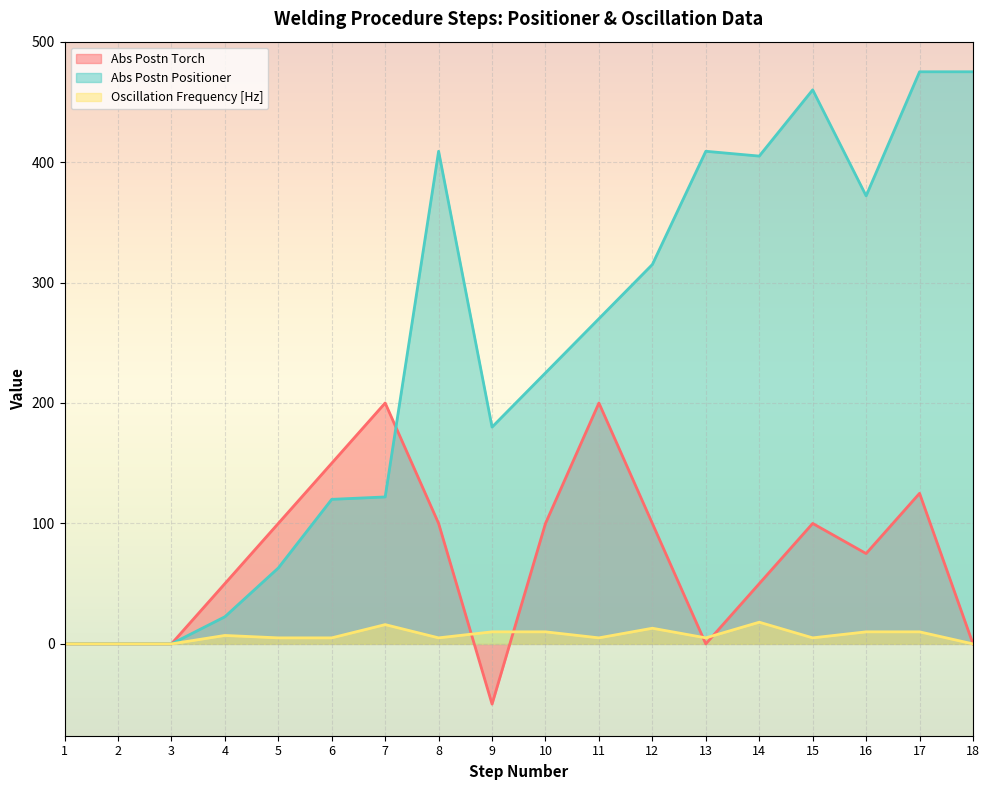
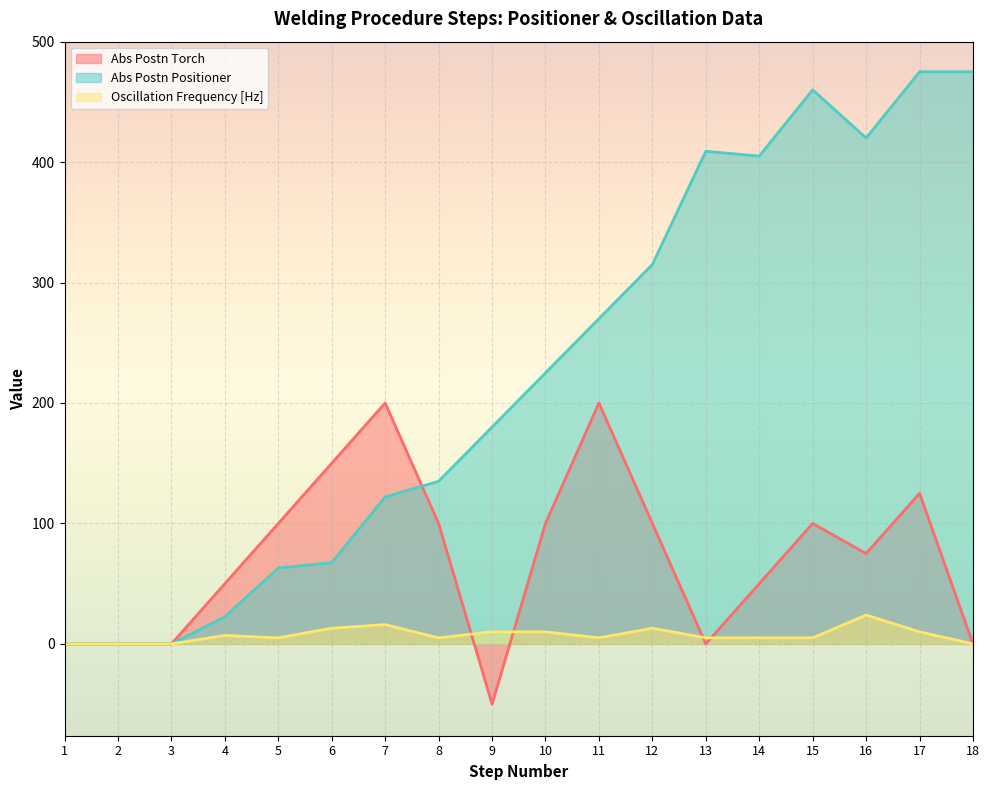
Abs Postn Positioner, 6: 120 -> 68
Oscillation Frequency [Hz], 6: 5 -> 13
Abs Postn Positioner, 8: 409 -> 135
Oscillation Frequency [Hz], 14: 18 -> 5
Abs Postn Positioner, 16: 372 -> 420
Oscillation Frequency [Hz], 16: 10 -> 24
